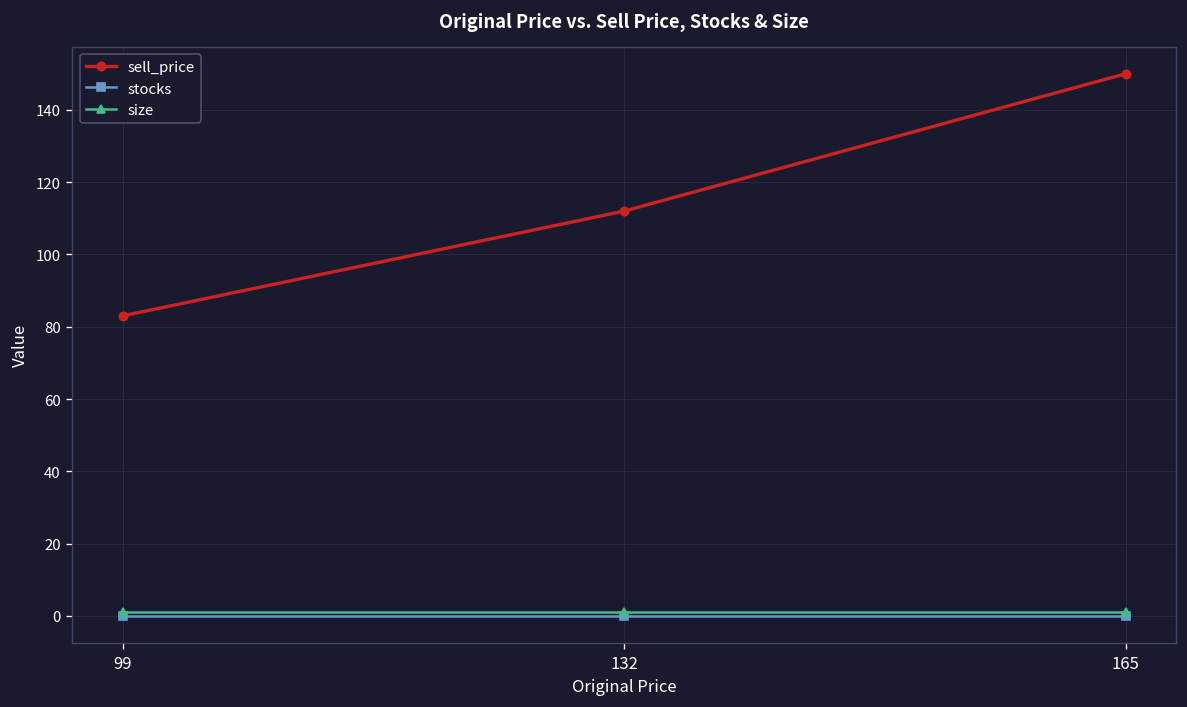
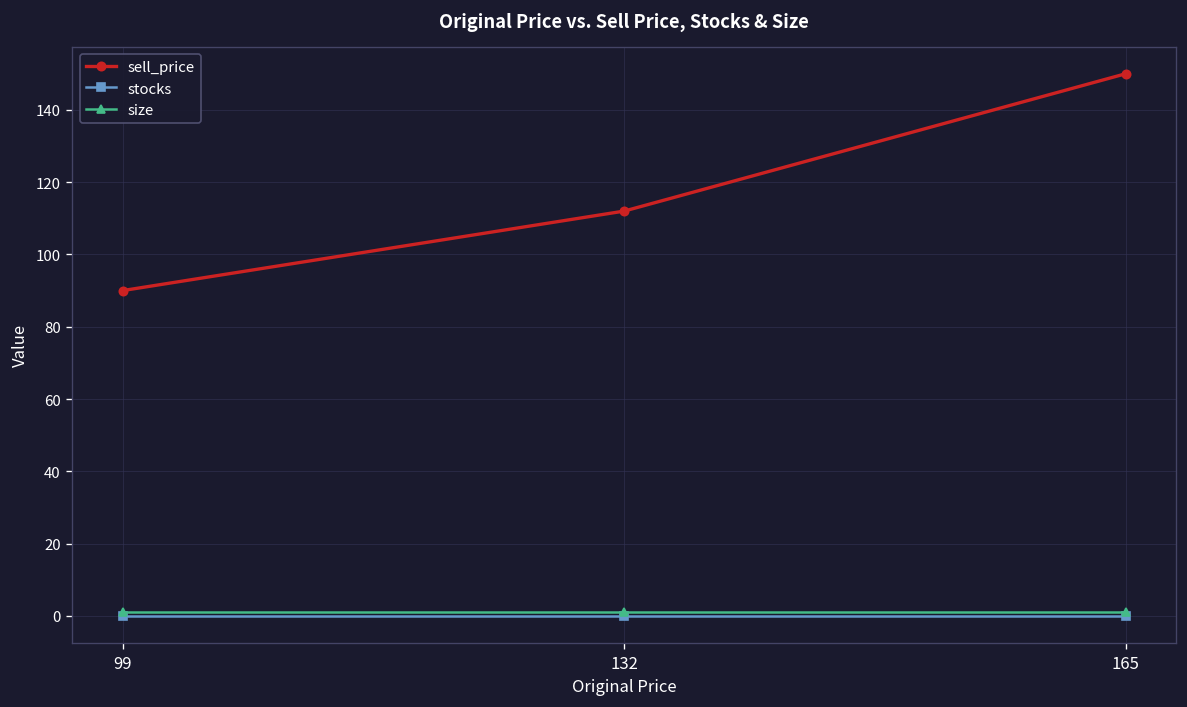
sell_price, 99: 83 -> 90
